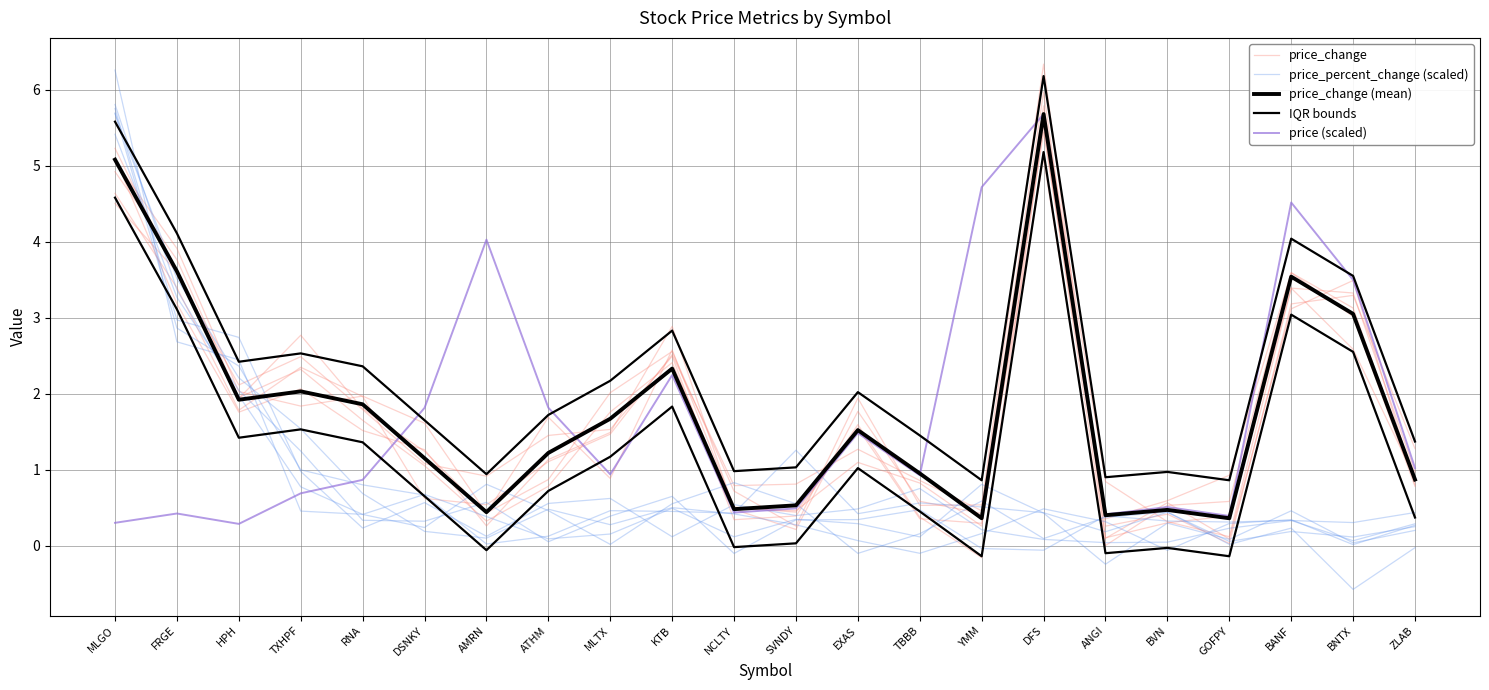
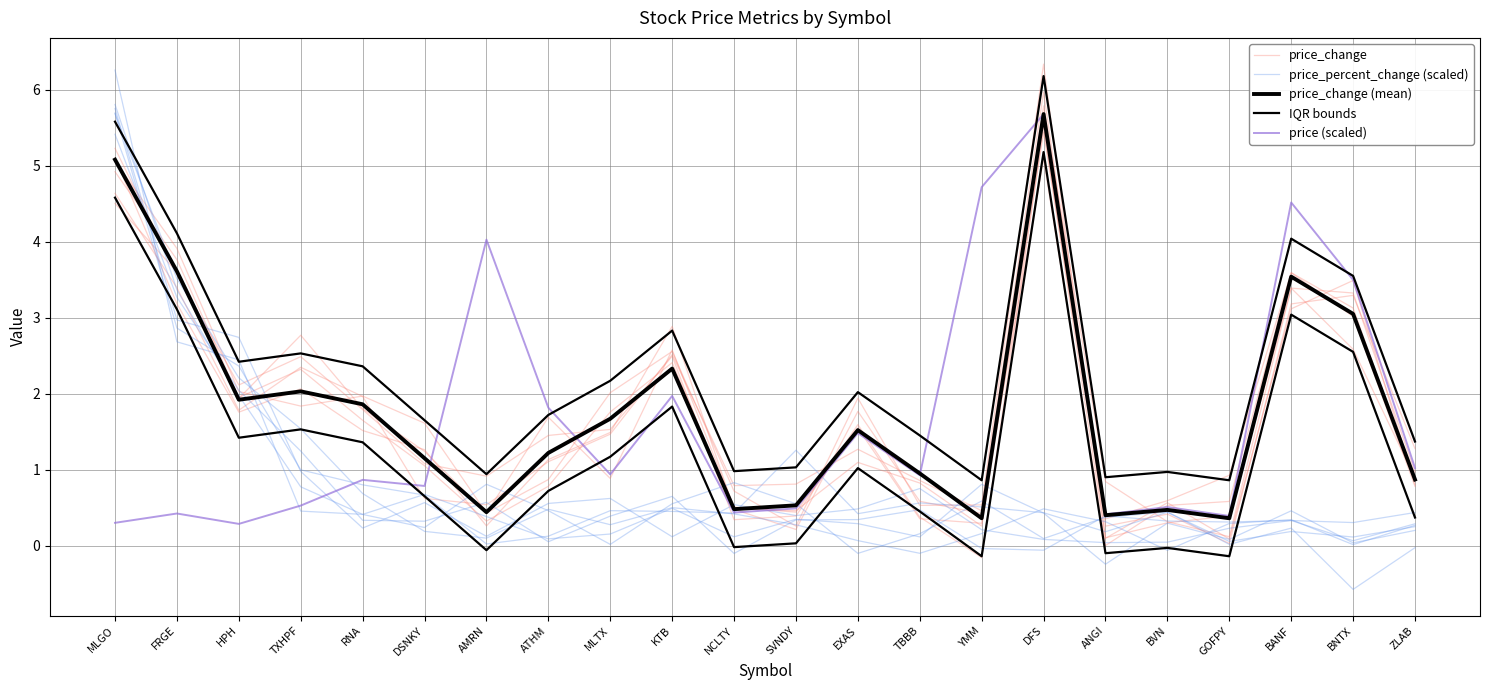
price (scaled), TXHPF: 0.7 -> 0.5
price (scaled), DSNKY: 1.8 -> 0.8
price (scaled), KTB: 2.2 -> 2.0
